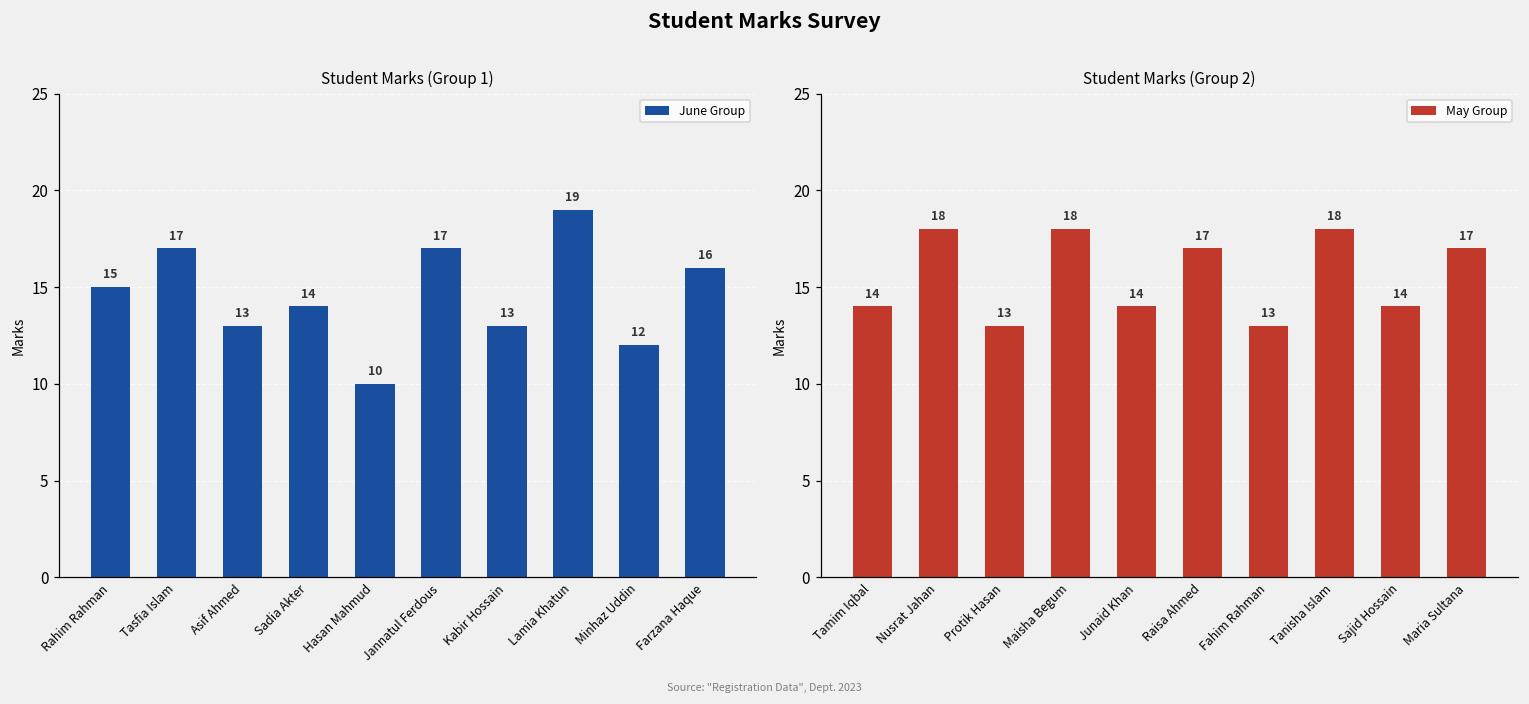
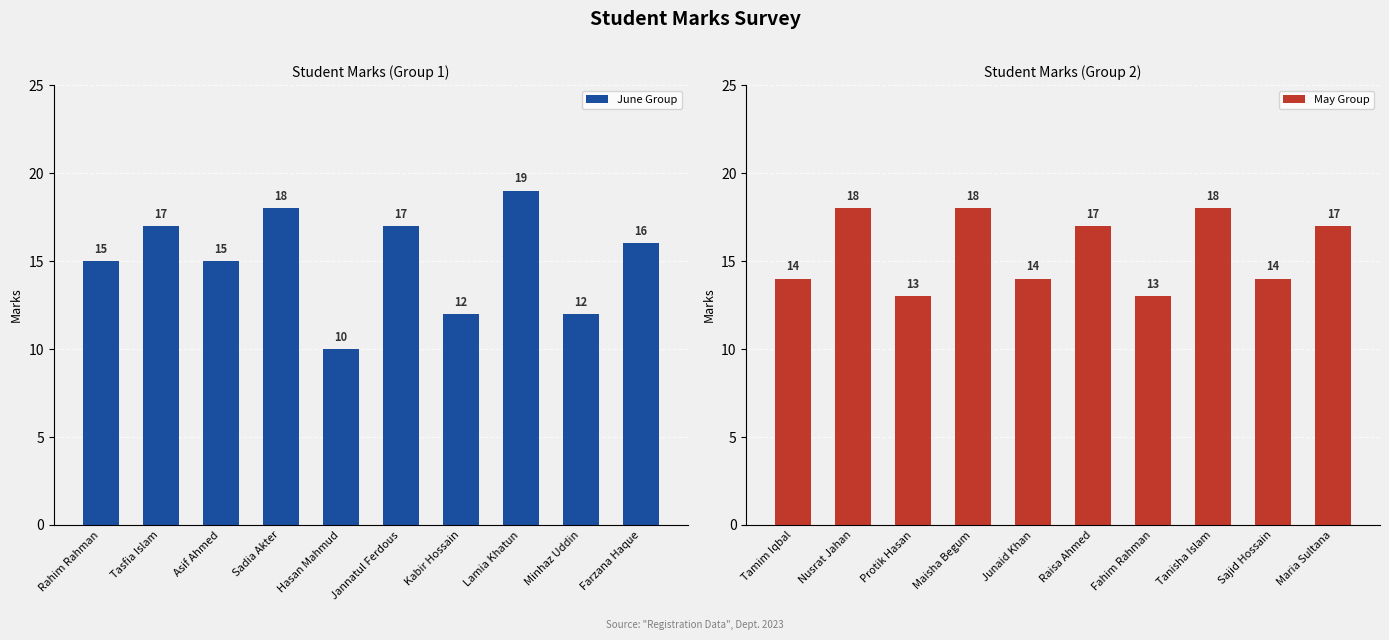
Student Marks (Group 1), Asif Ahmed: 13 -> 15
Student Marks (Group 1), Sadia Akter: 14 -> 18
Student Marks (Group 1), Kabir Hossain: 13 -> 12
